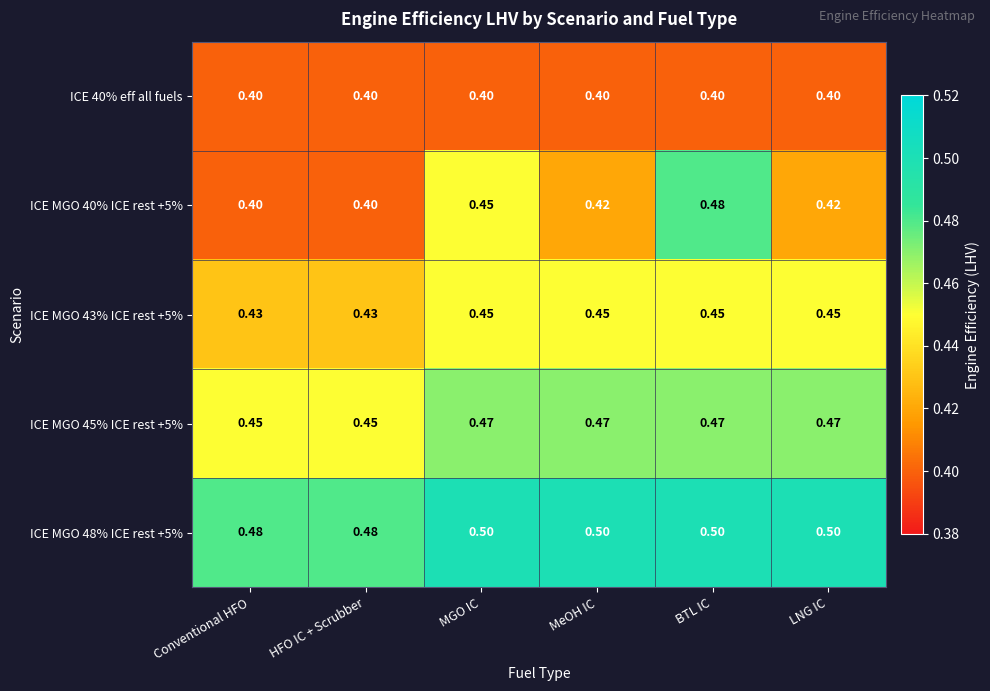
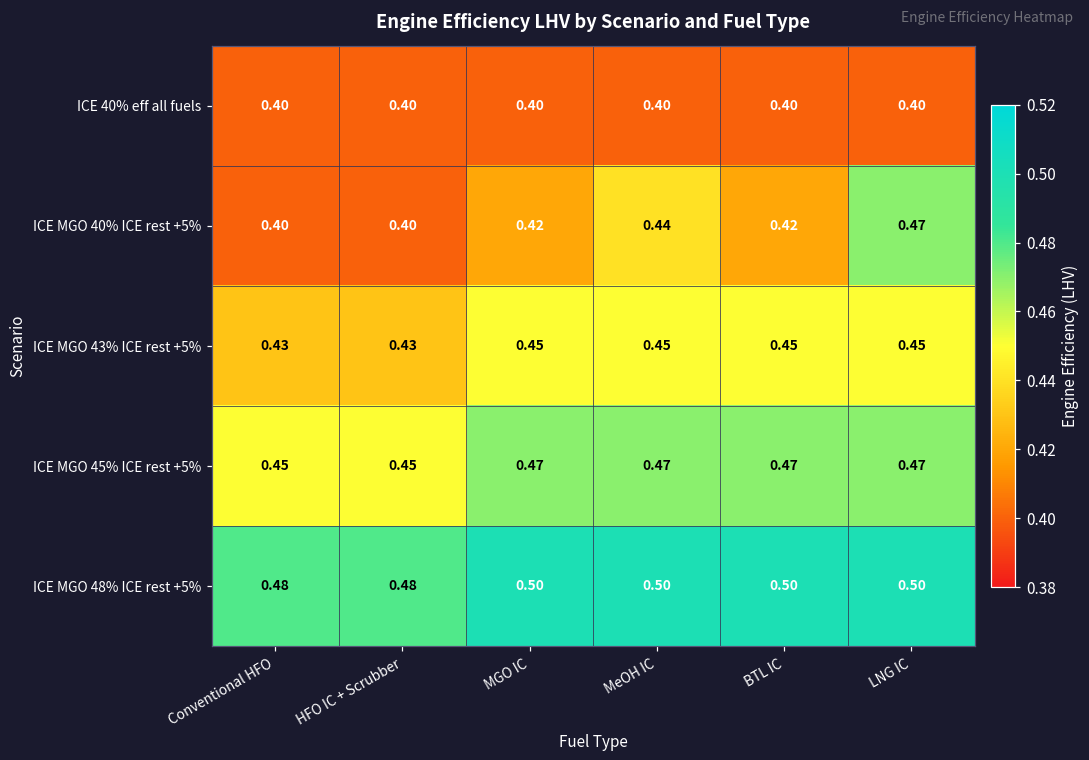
ICE MGO 40% ICE rest +5%, MGO IC: 0.45 -> 0.42
ICE MGO 40% ICE rest +5%, MeOH IC: 0.42 -> 0.44
ICE MGO 40% ICE rest +5%, BTL IC: 0.48 -> 0.42
ICE MGO 40% ICE rest +5%, LNG IC: 0.42 -> 0.47
